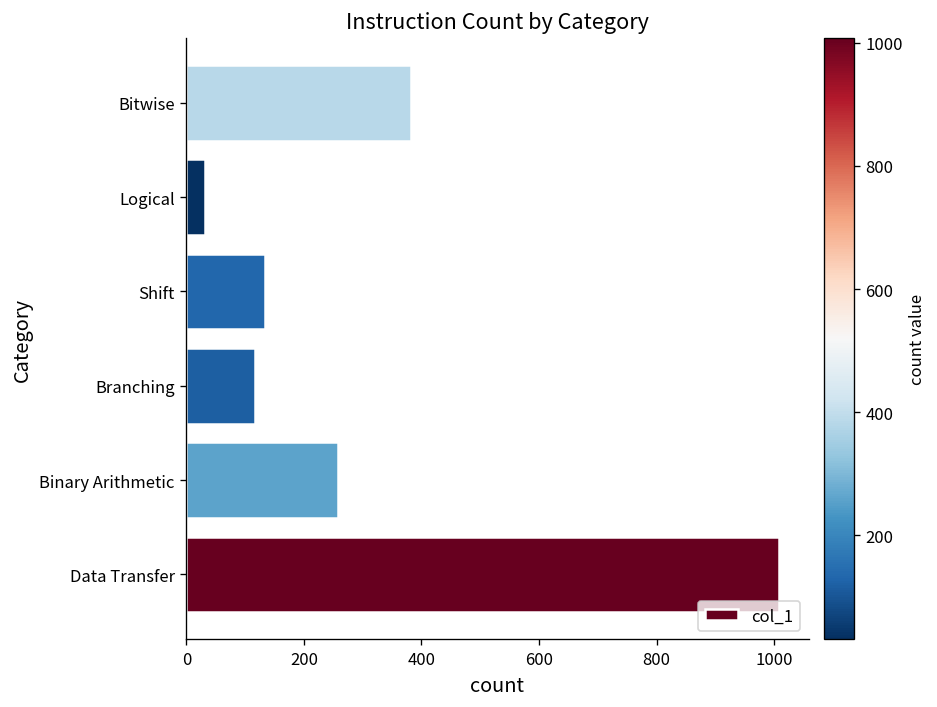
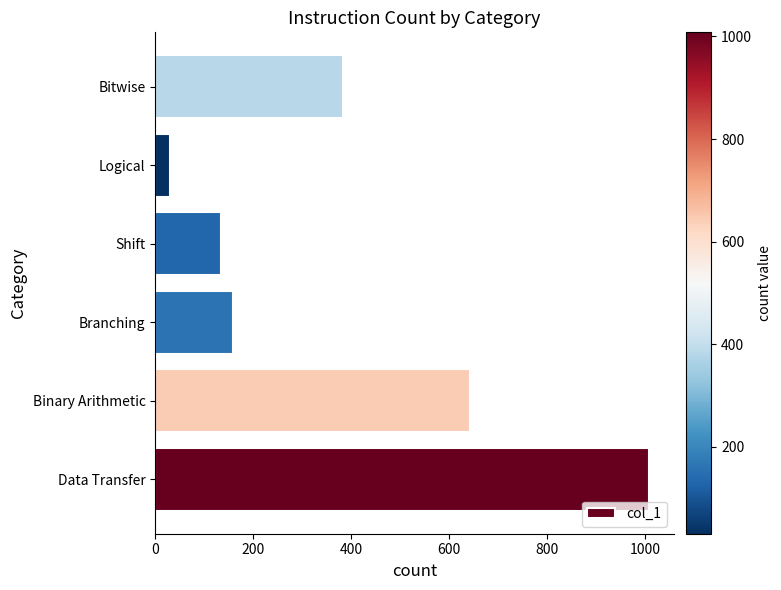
Branching: 120 -> 160
Binary Arithmetic: 260 -> 640
